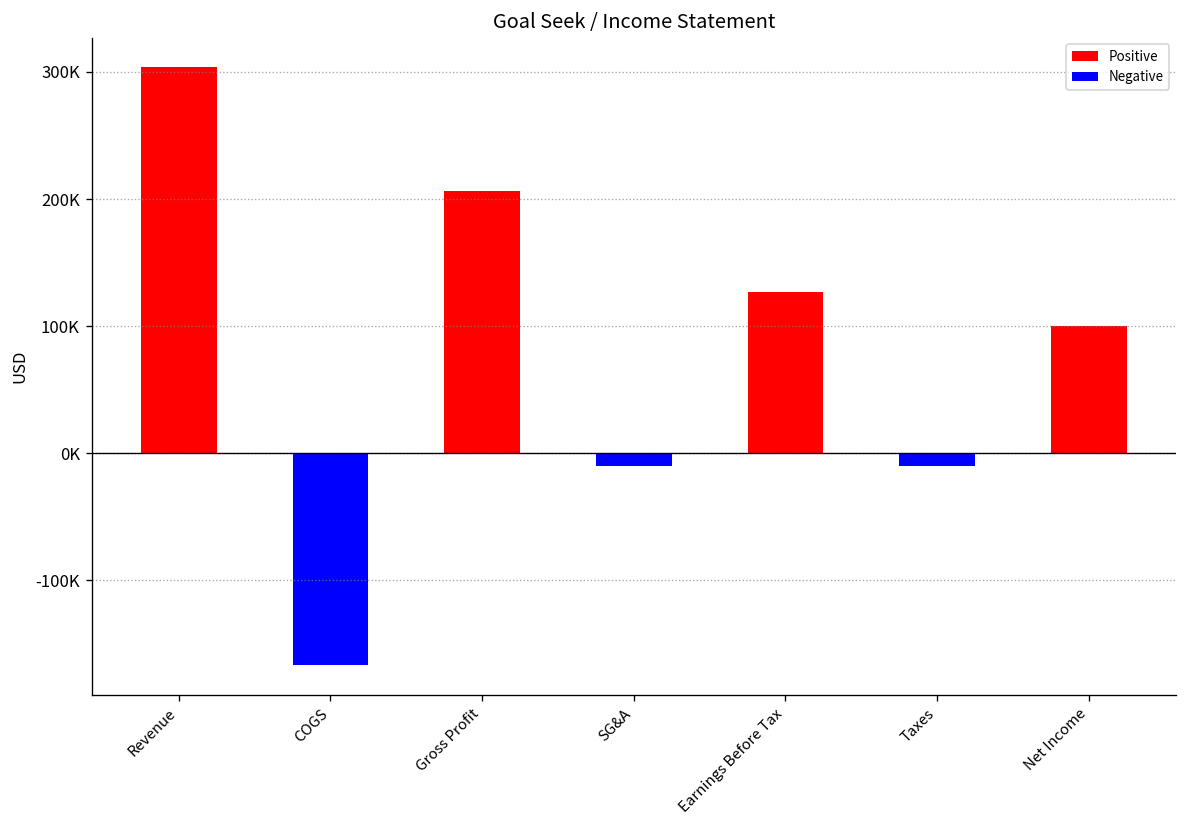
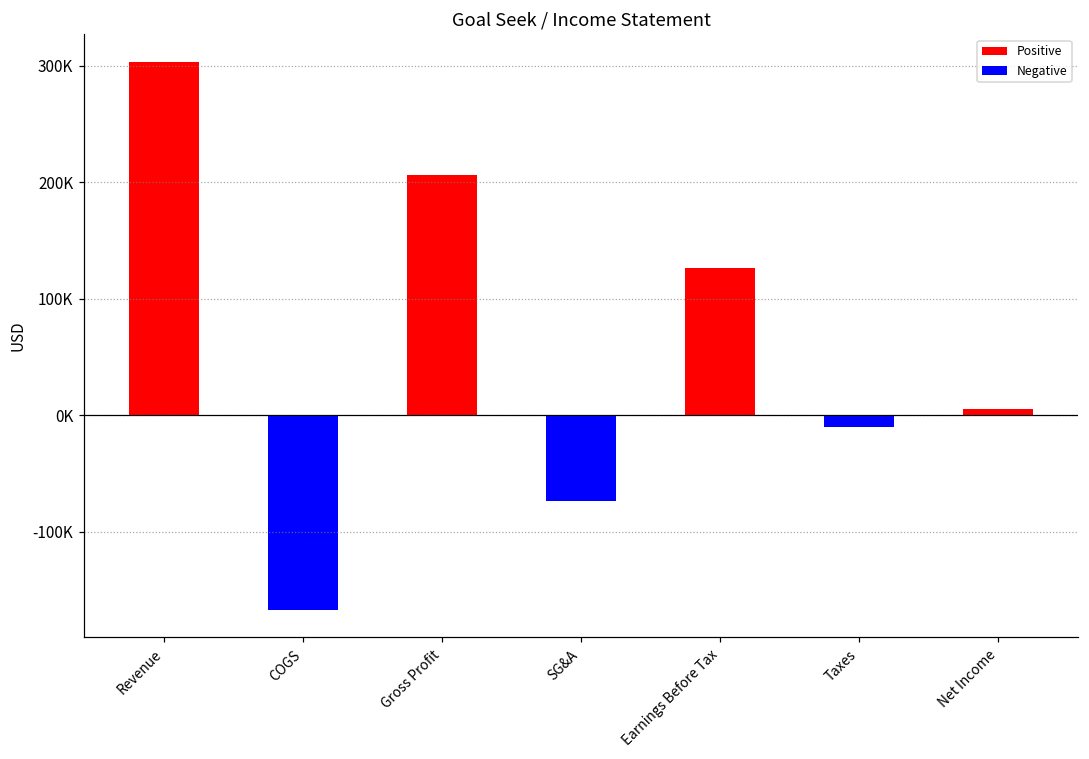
Negative, SG&A: -10000 -> -73000
Positive, Net Income: 100000 -> 6000
